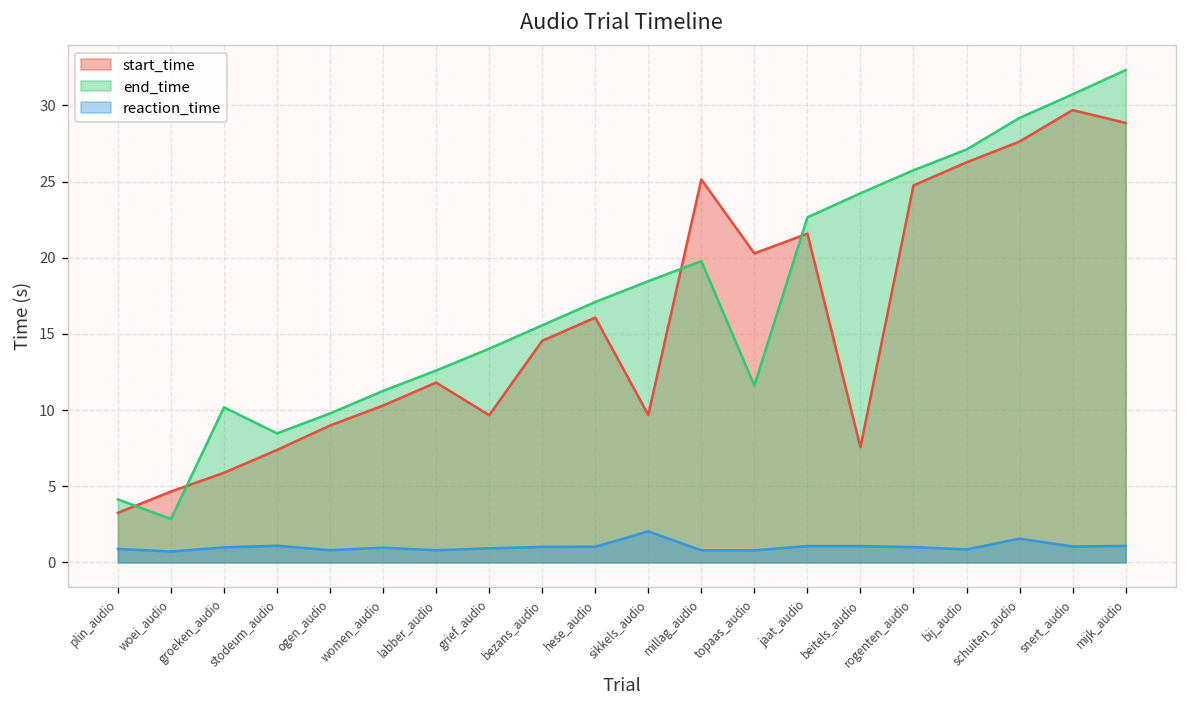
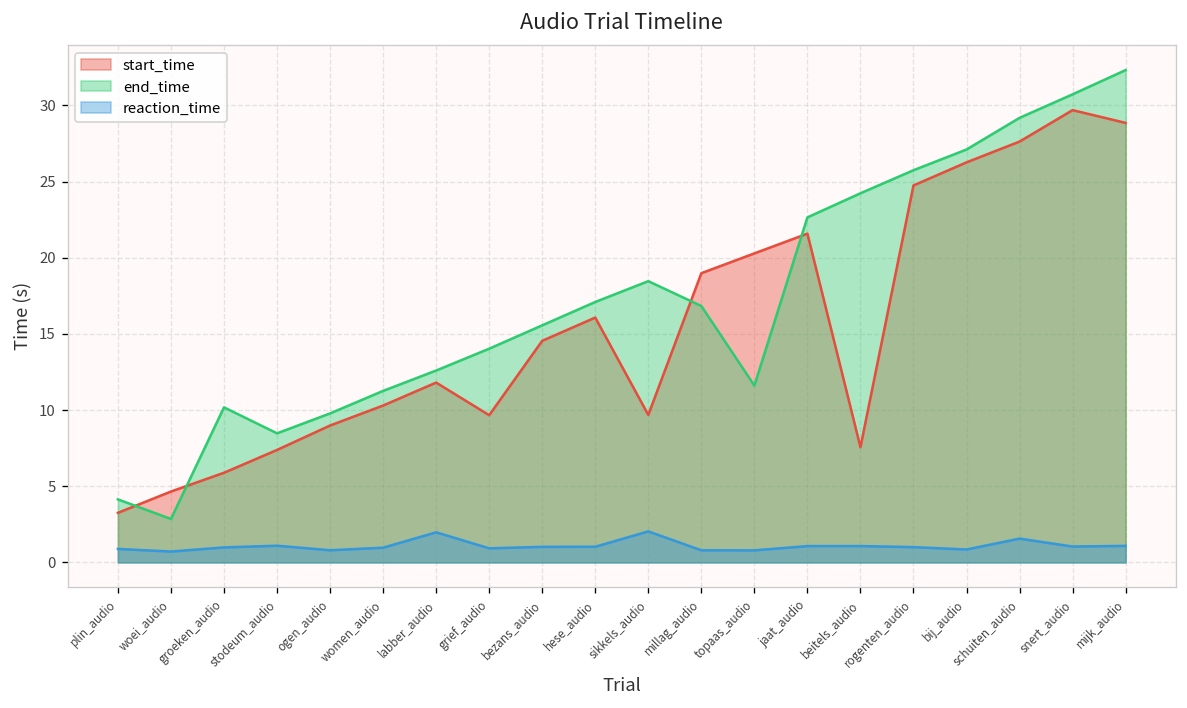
reaction_time, labber_audio: 0.8 -> 2.0
start_time, millag_audio: 25.1 -> 19.0
end_time, millag_audio: 19.8 -> 16.8
